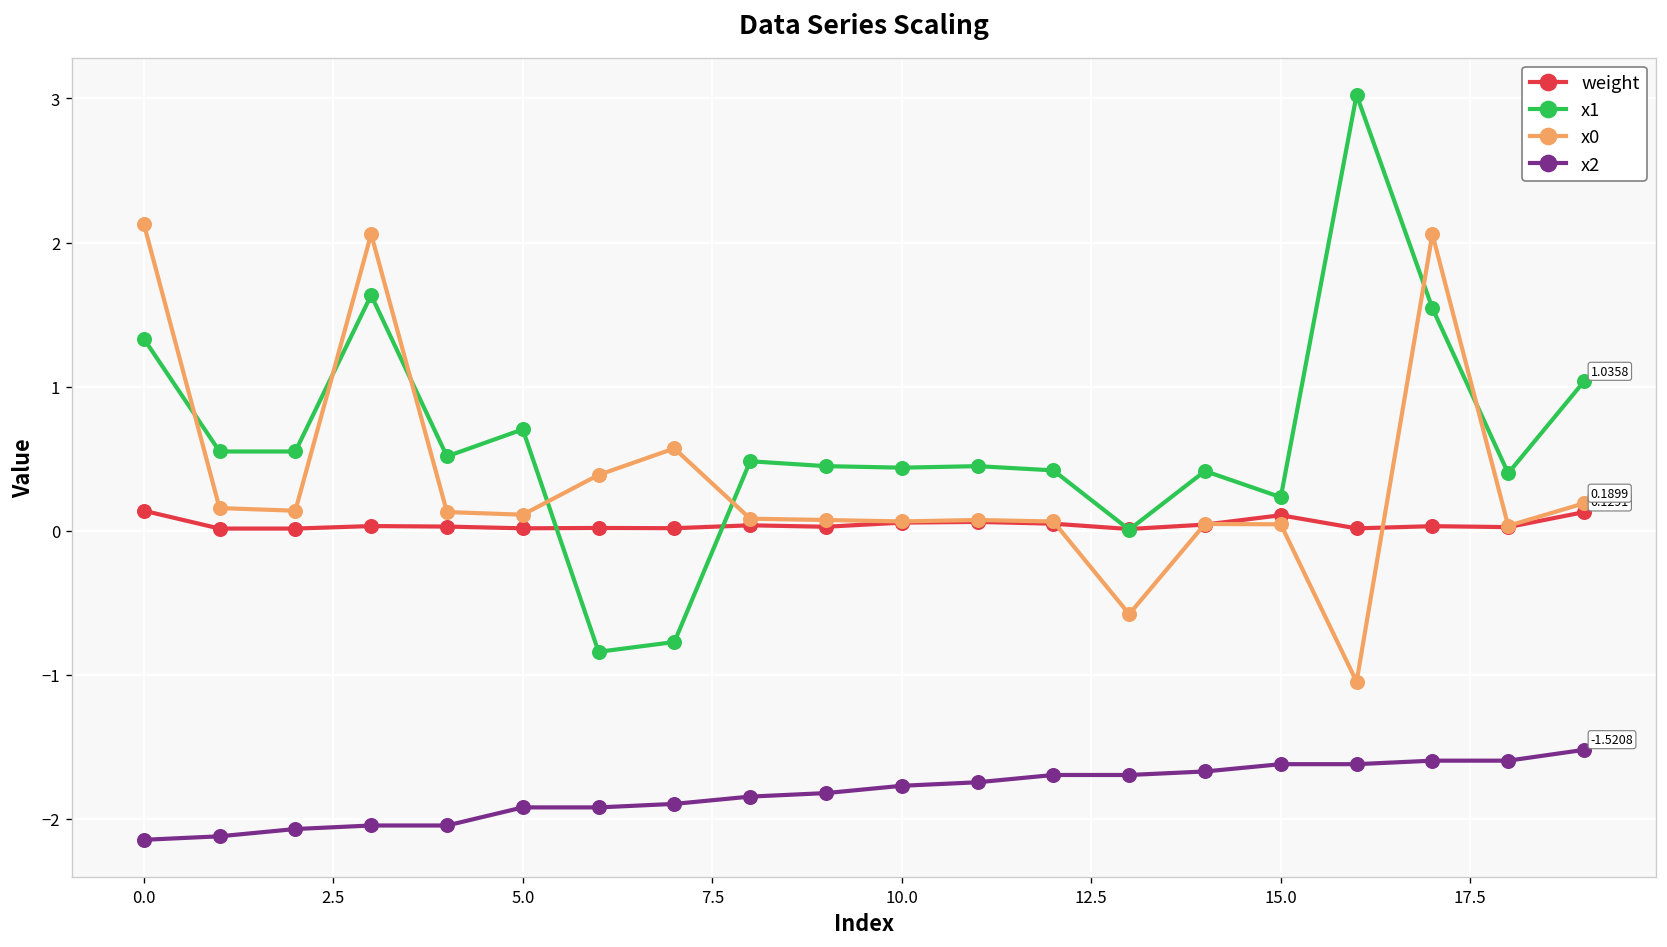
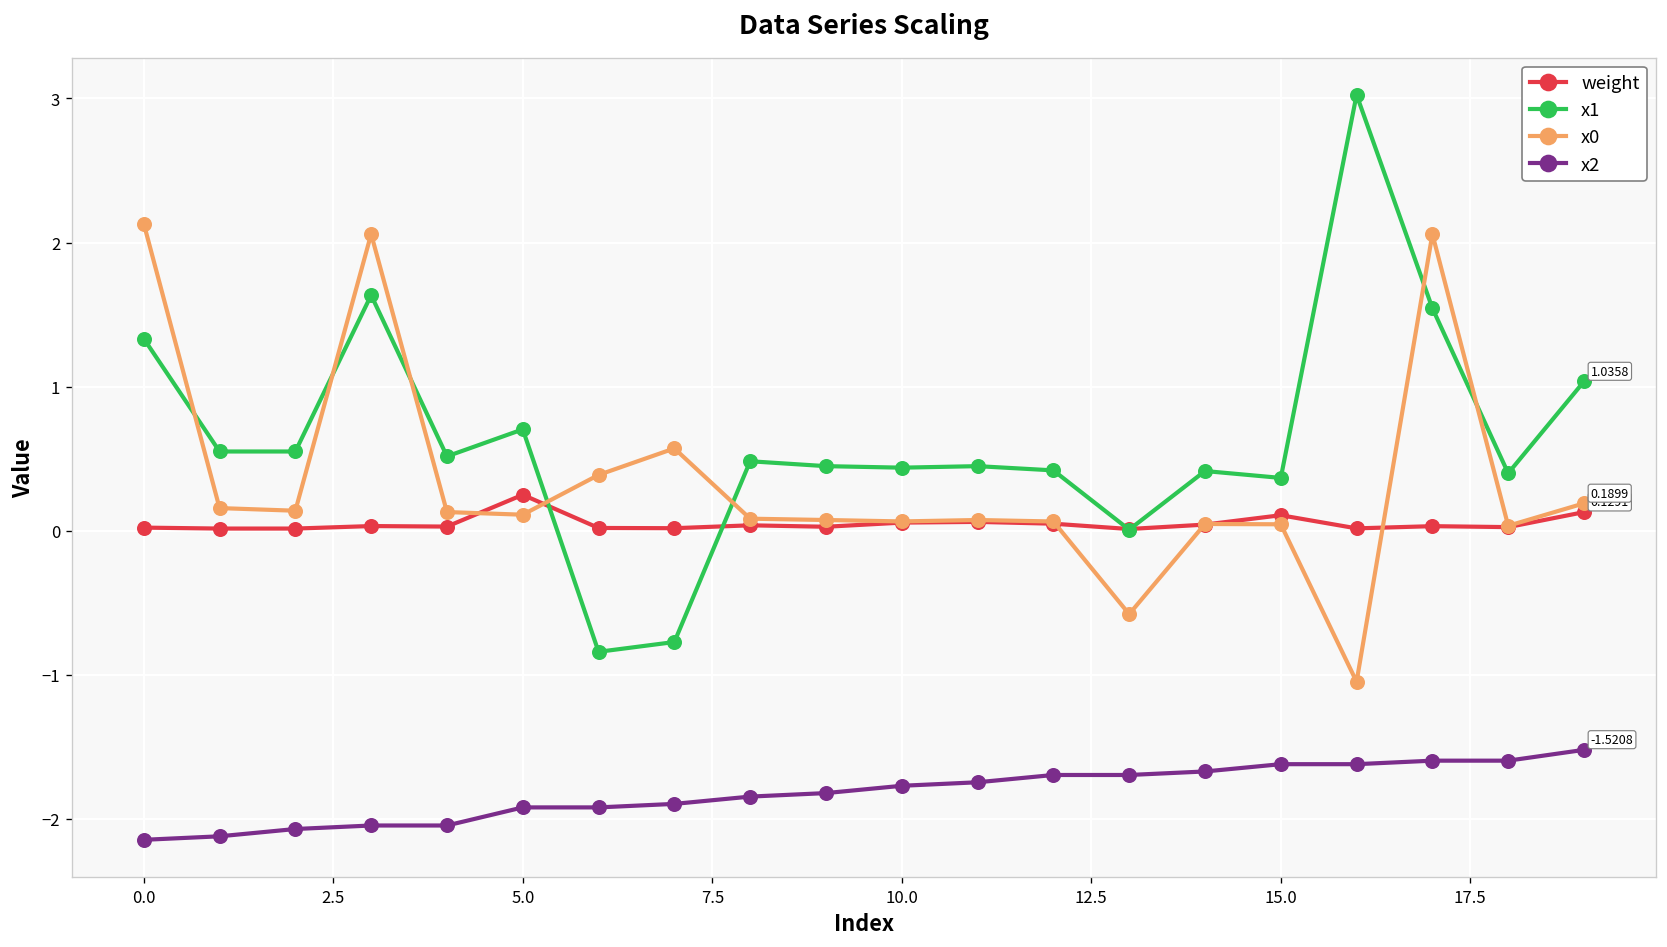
weight, 0.0: 0.14 -> 0.02
weight, 5.0: 0.02 -> 0.25
x1, 15.0: 0.23 -> 0.37
